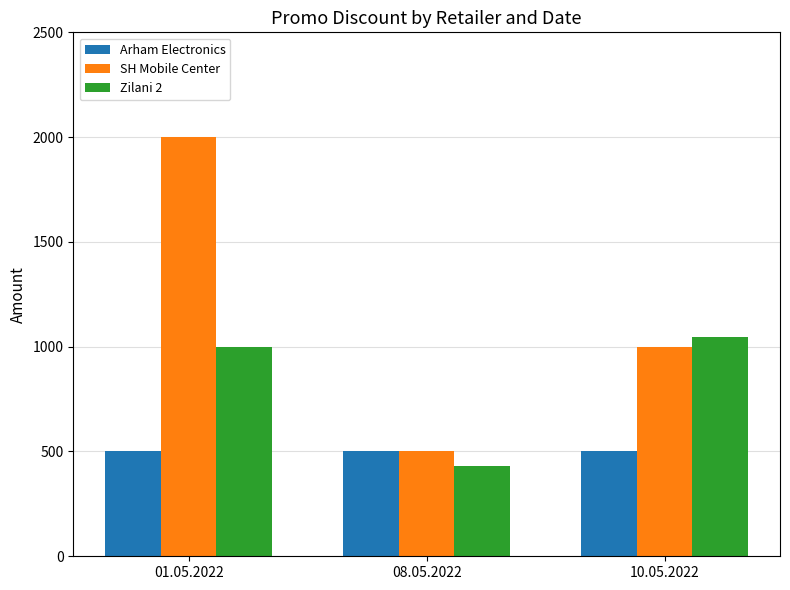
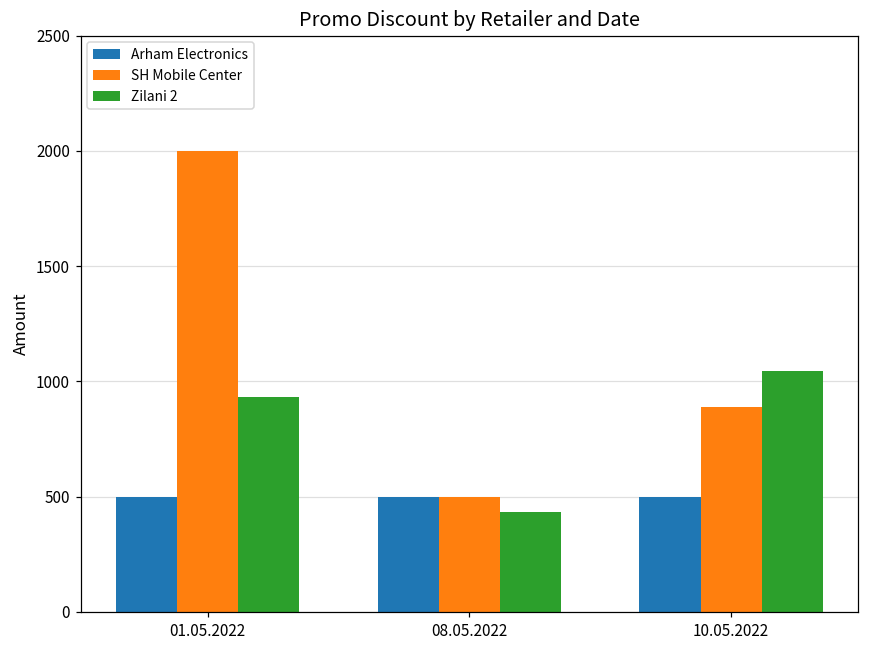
Zilani 2, 01.05.2022: 1000 -> 930
SH Mobile Center, 10.05.2022: 1000 -> 890
